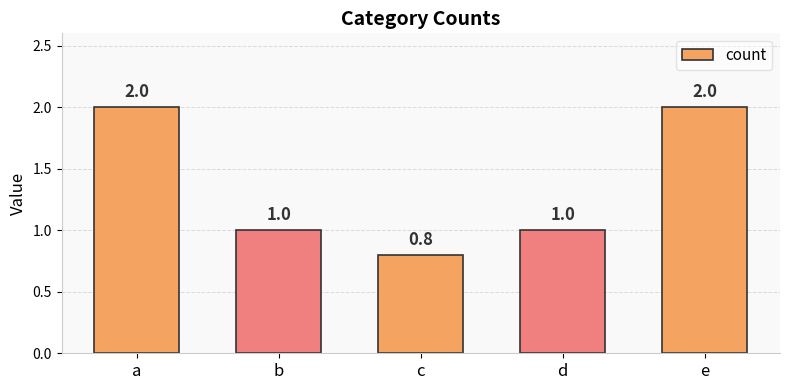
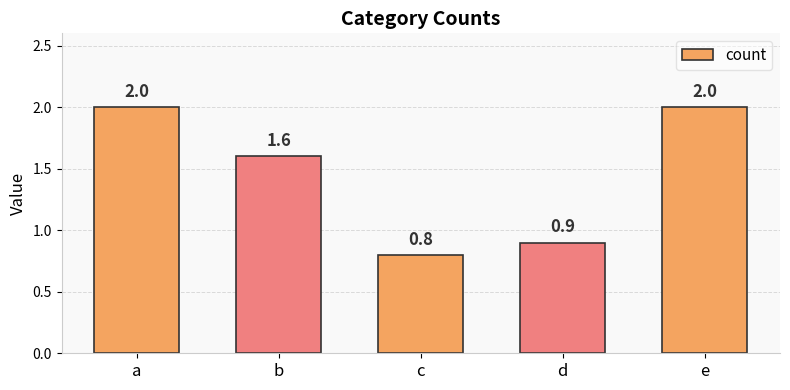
b: 1.0 -> 1.6
d: 1.0 -> 0.9
